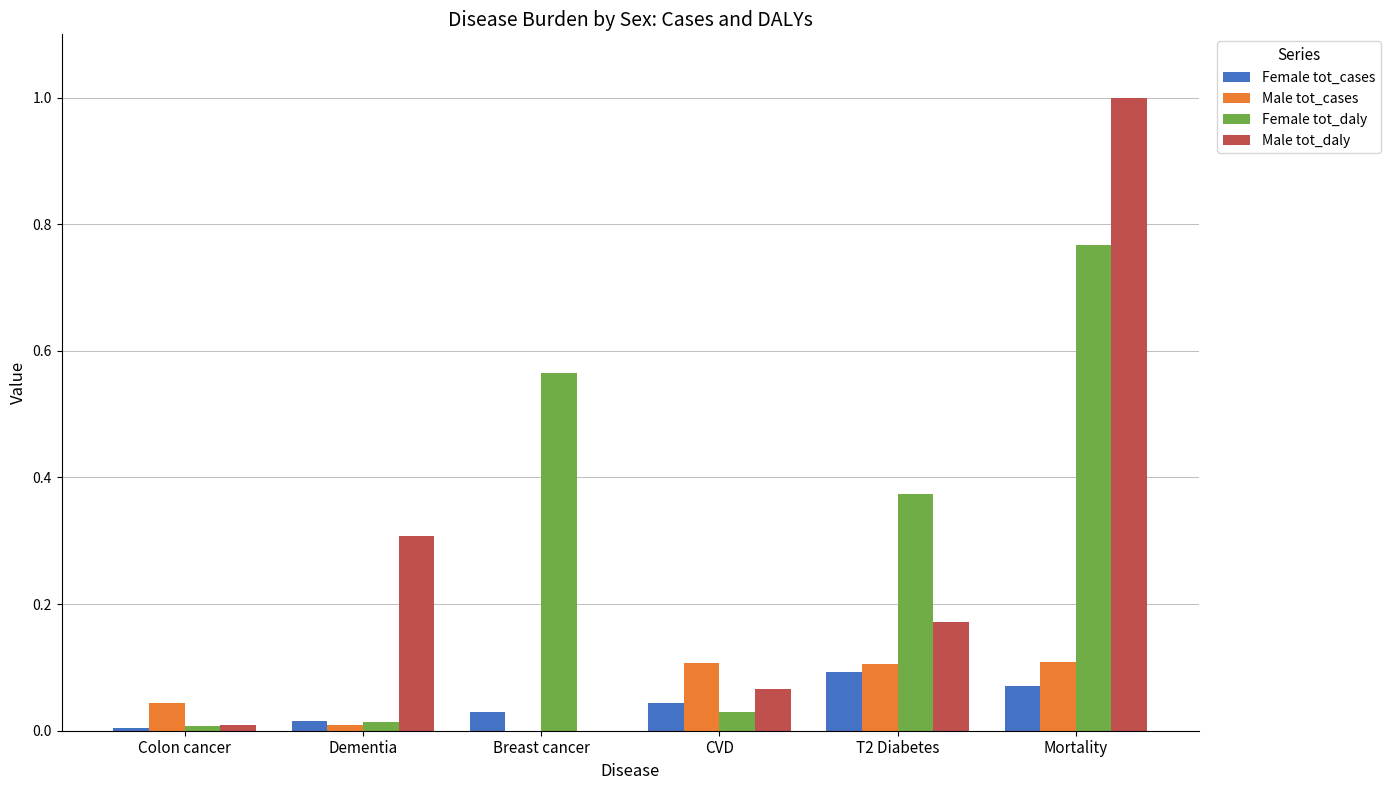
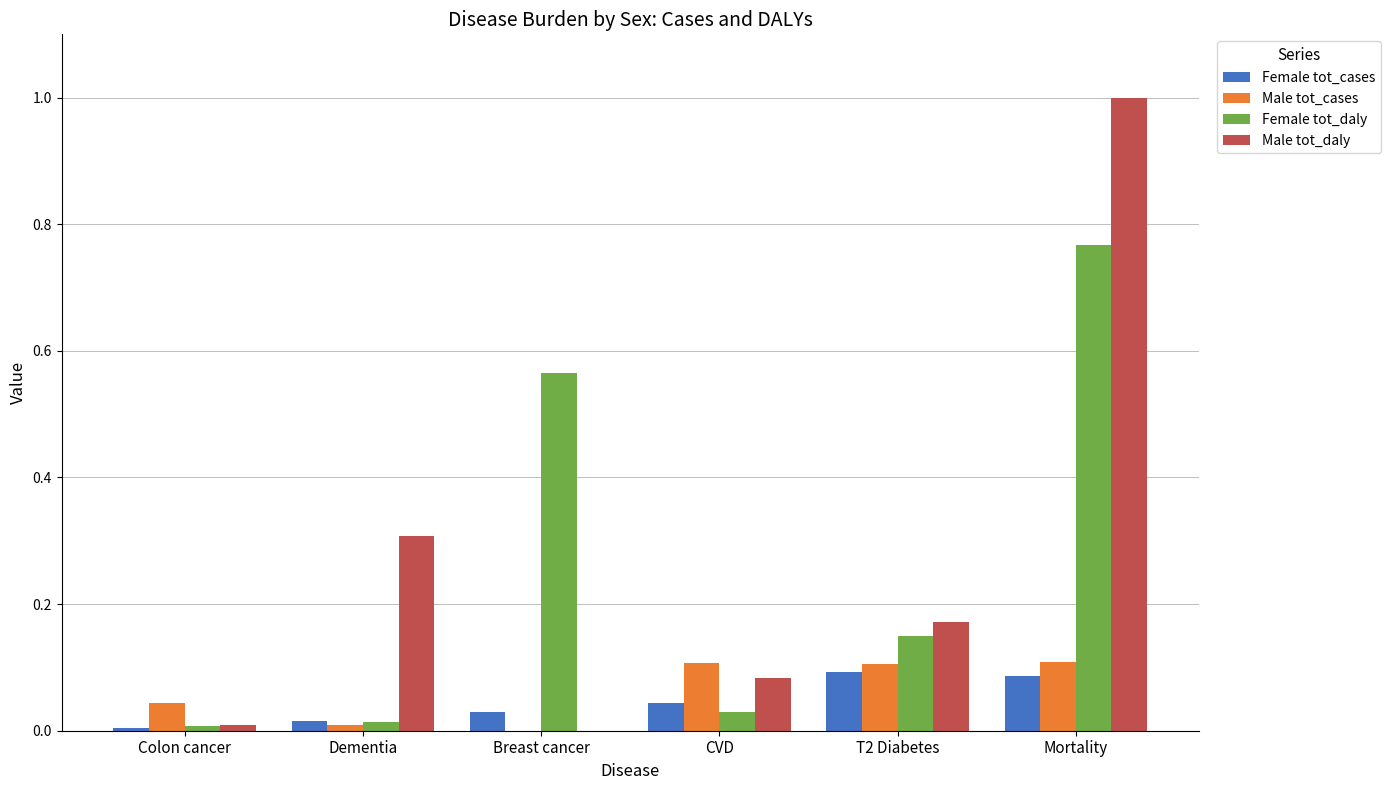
Male tot_daly, CVD: 0.07 -> 0.08
Female tot_daly, T2 Diabetes: 0.37 -> 0.15
Female tot_cases, Mortality: 0.07 -> 0.09
